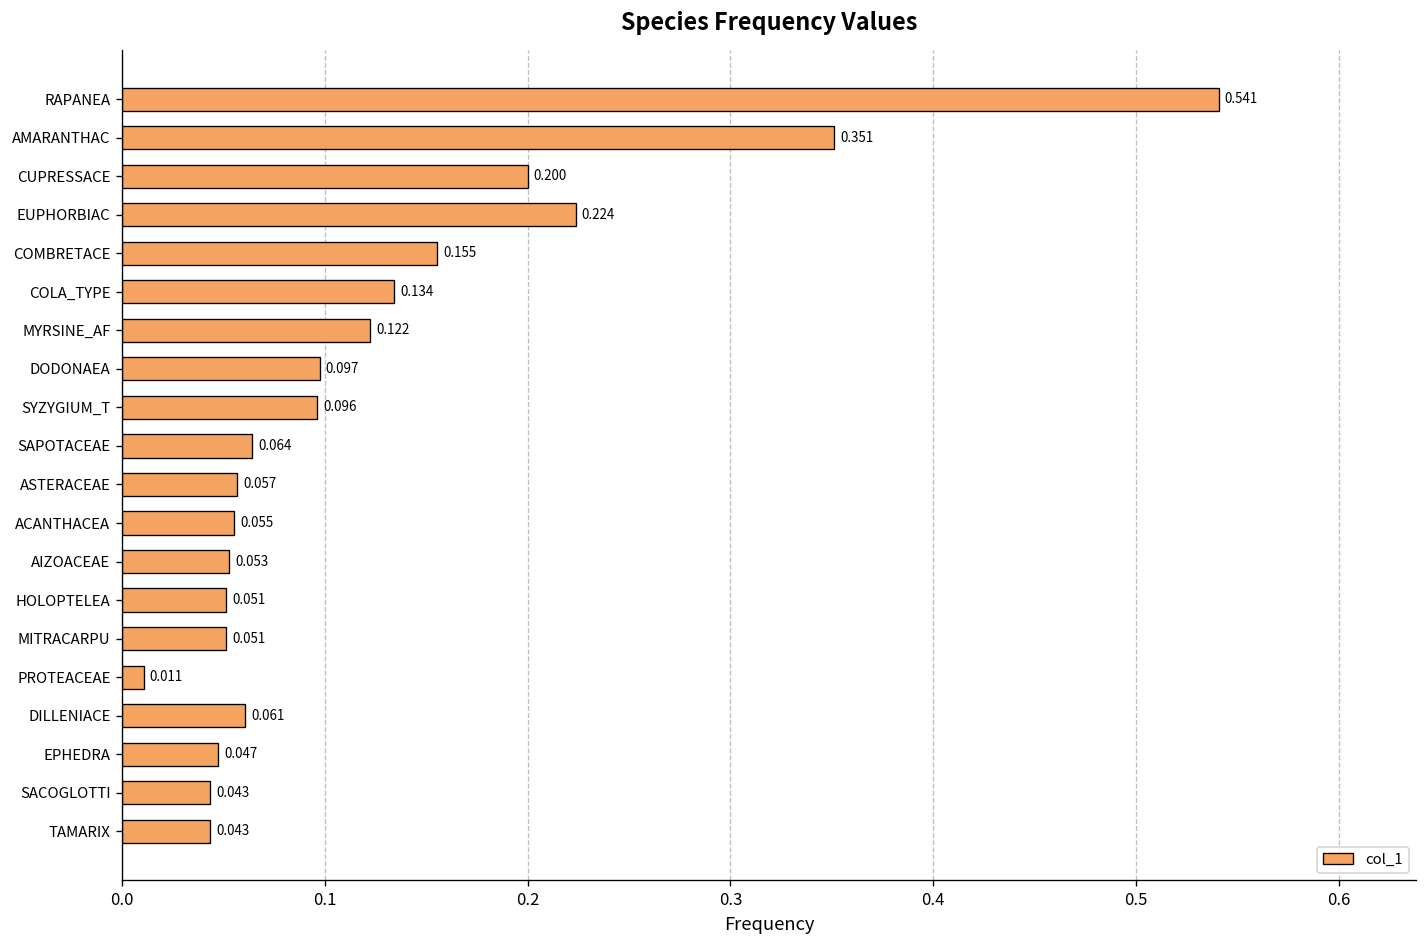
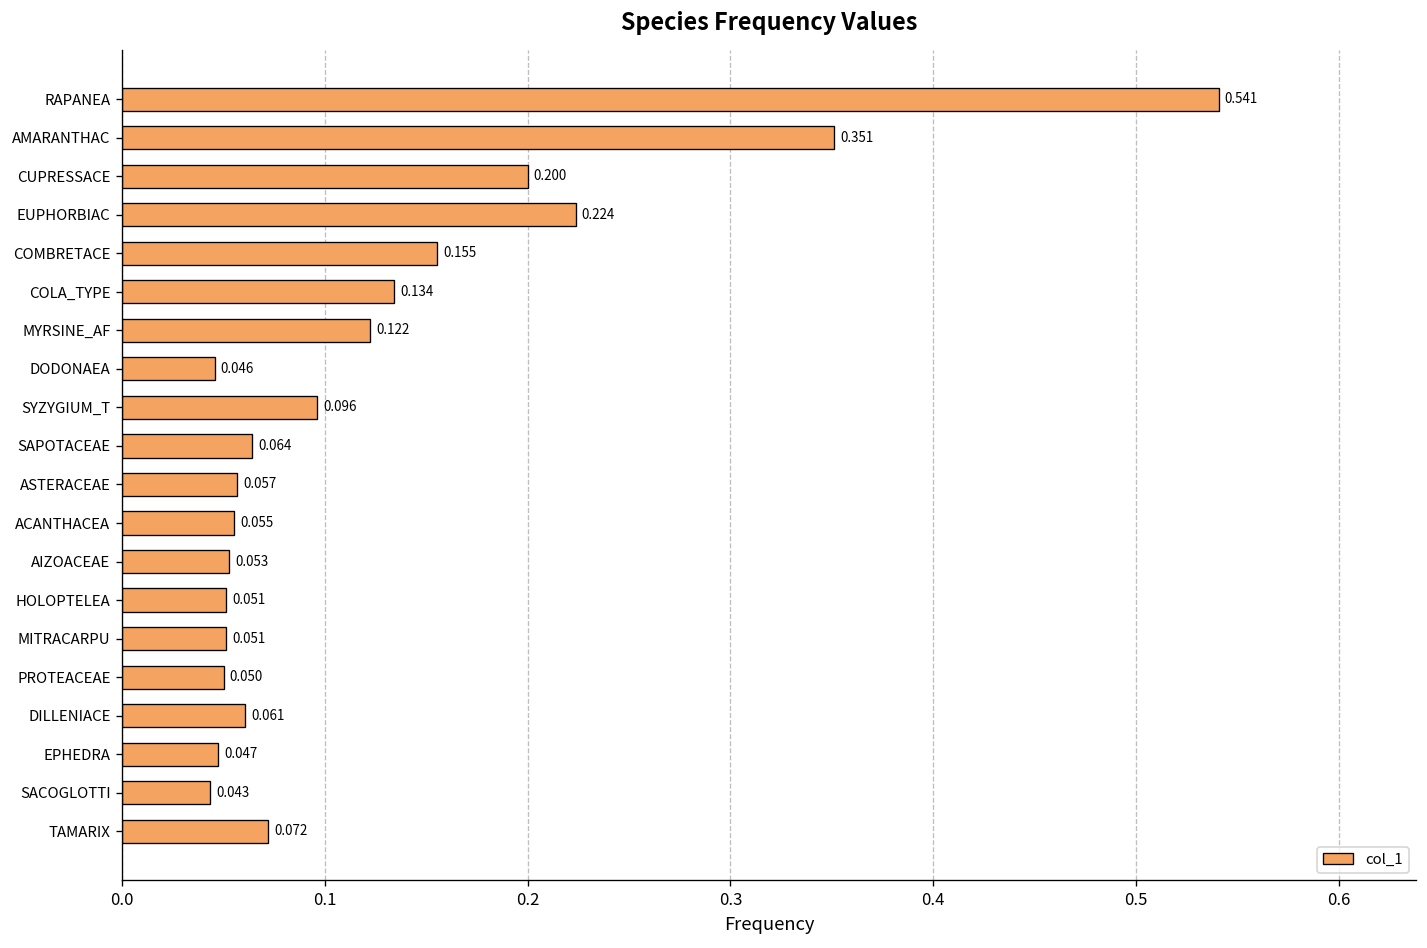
DODONAEA: 0.097 -> 0.046
PROTEACEAE: 0.011 -> 0.050
TAMARIX: 0.043 -> 0.072
